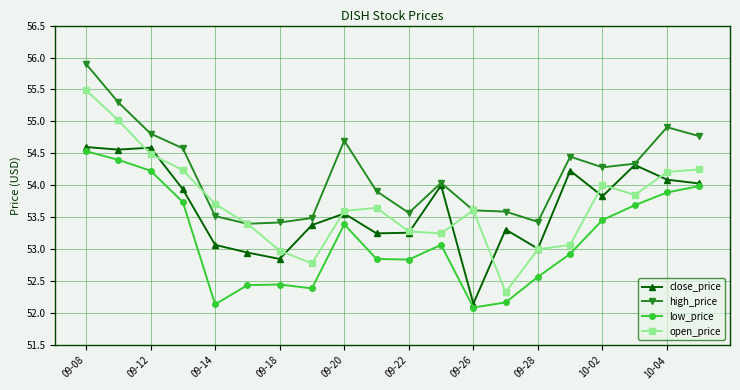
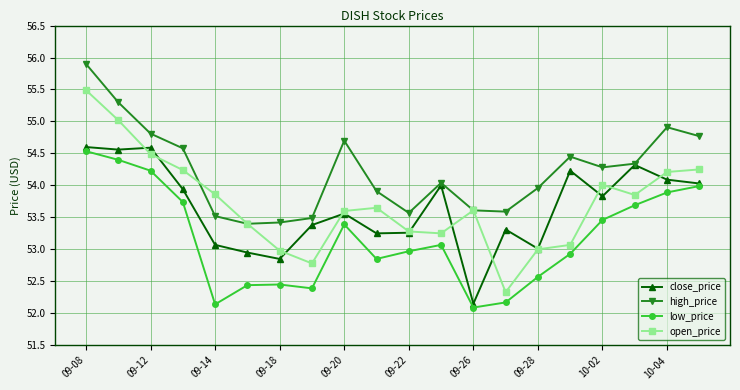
open_price, 09-14: 53.7 -> 53.9
low_price, 09-22: 52.8 -> 53.0
high_price, 09-28: 53.4 -> 54.0
